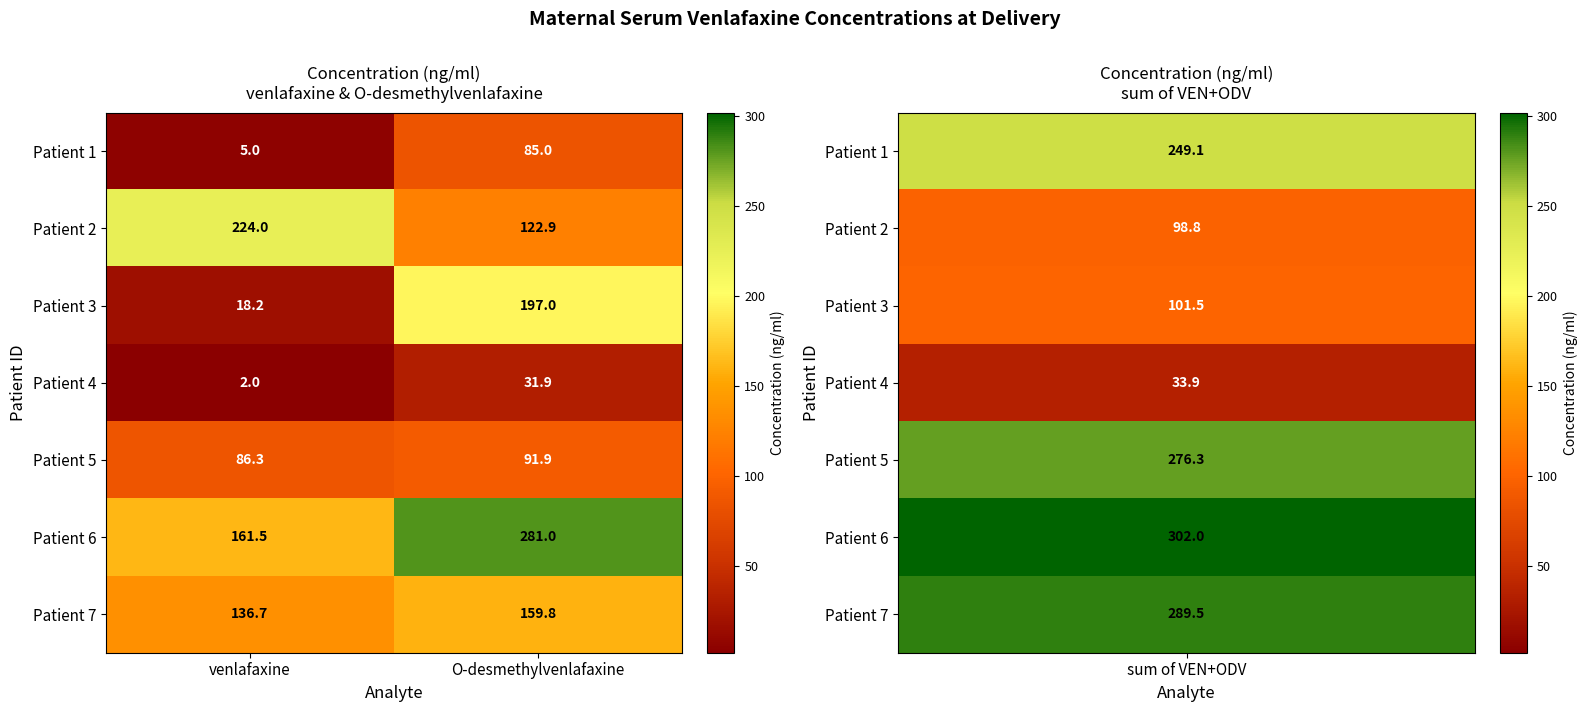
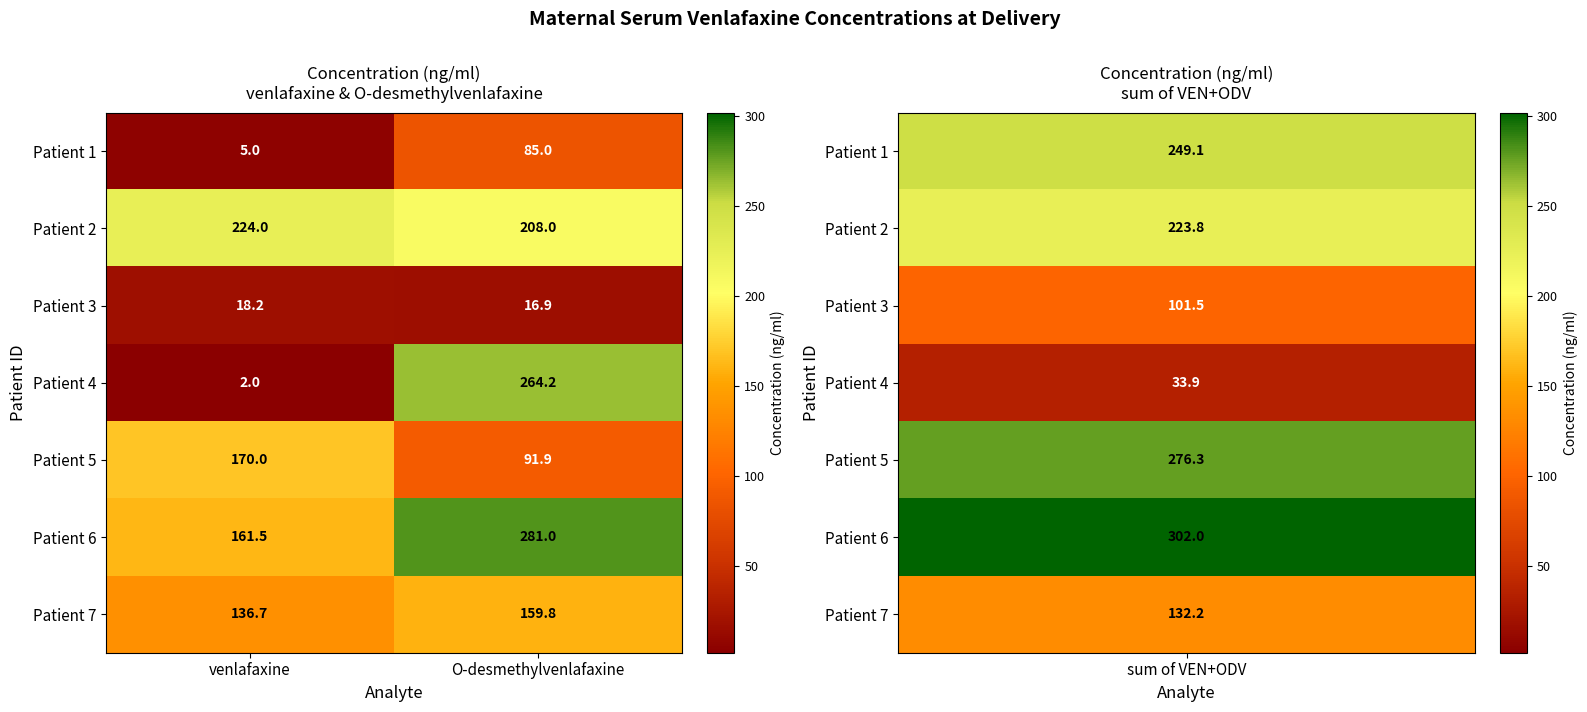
Concentration (ng/ml) venlafaxine & O-desmethylvenlafaxine, Patient 2, O-desmethylvenlafaxine: 122.9 -> 208.0
Concentration (ng/ml) venlafaxine & O-desmethylvenlafaxine, Patient 3, O-desmethylvenlafaxine: 197.0 -> 16.9
Concentration (ng/ml) venlafaxine & O-desmethylvenlafaxine, Patient 4, O-desmethylvenlafaxine: 31.9 -> 264.2
Concentration (ng/ml) venlafaxine & O-desmethylvenlafaxine, Patient 5, venlafaxine: 86.3 -> 170.0
Concentration (ng/ml) sum of VEN+ODV, Patient 2, sum of VEN+ODV: 98.8 -> 223.8
Concentration (ng/ml) sum of VEN+ODV, Patient 7, sum of VEN+ODV: 289.5 -> 132.2
